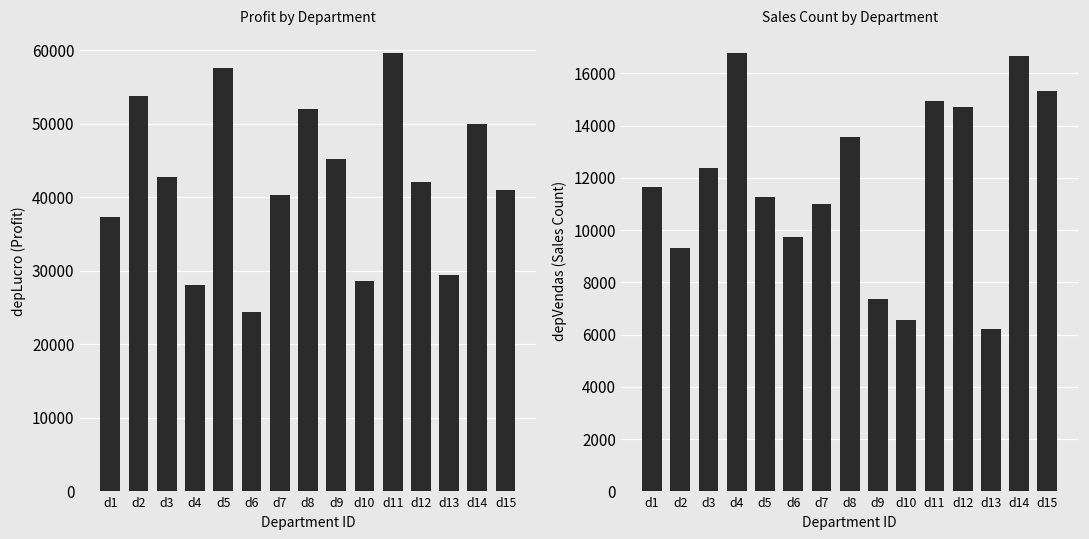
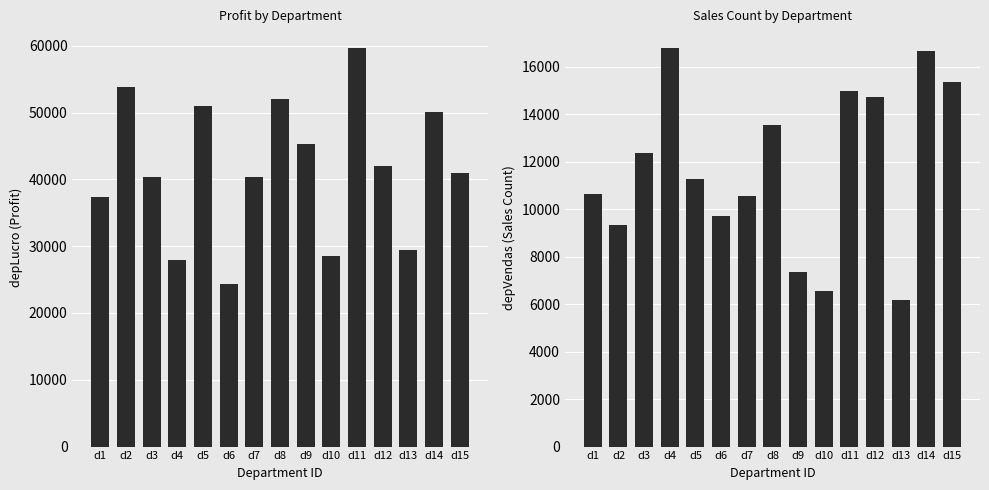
Profit by Department, d3: 43000 -> 40000
Profit by Department, d5: 58000 -> 51000
Sales Count by Department, d1: 11600 -> 10700
Sales Count by Department, d7: 11000 -> 10500
